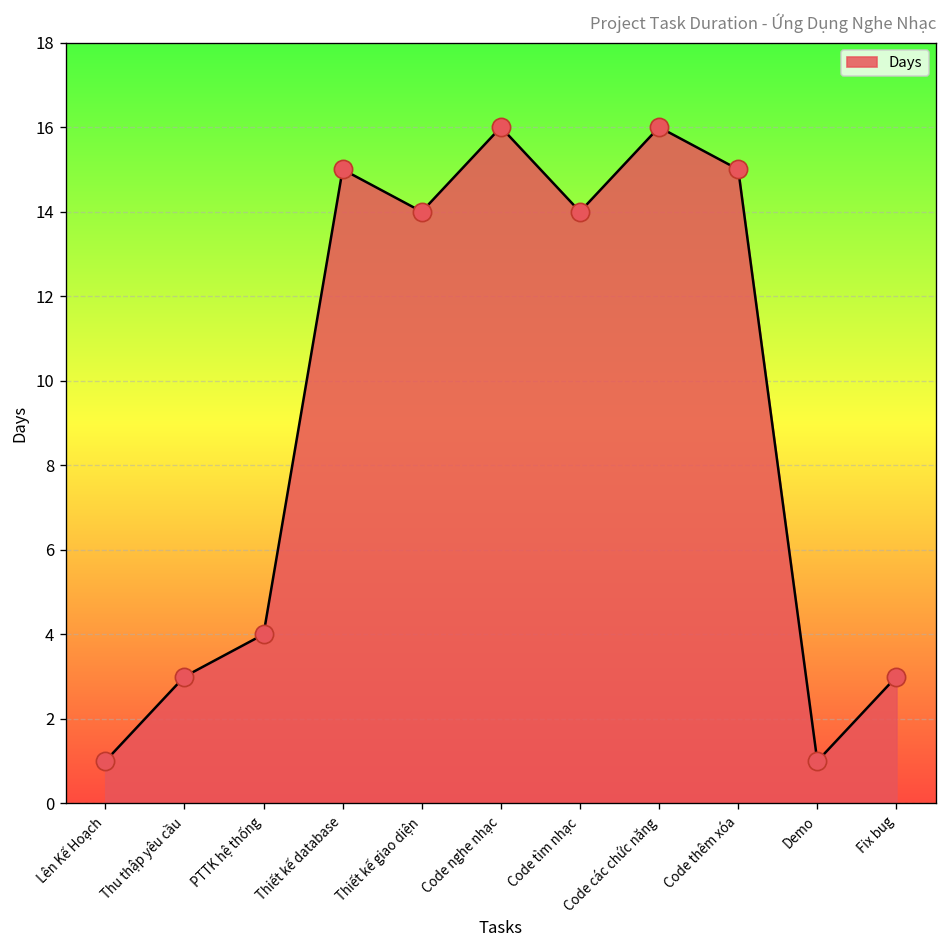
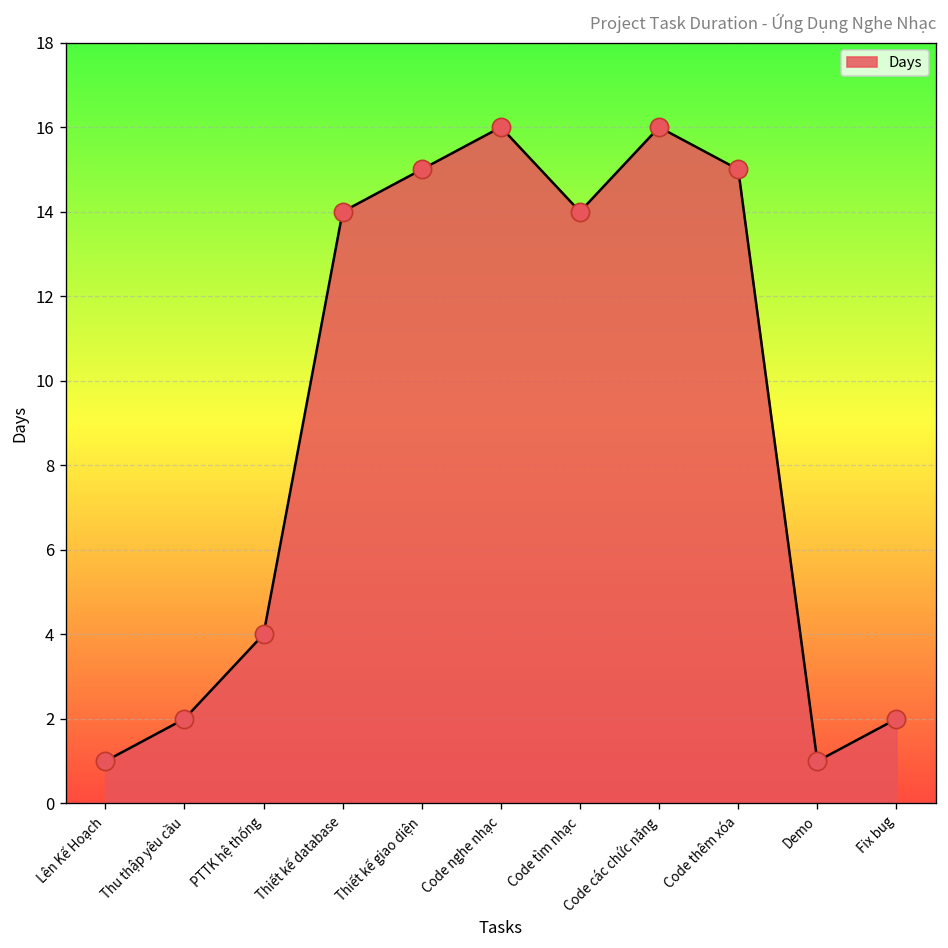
Thu thập yêu cầu: 3 -> 2
Thiết kế database: 15 -> 14
Thiết kế giao diện: 14 -> 15
Fix bug: 3 -> 2
